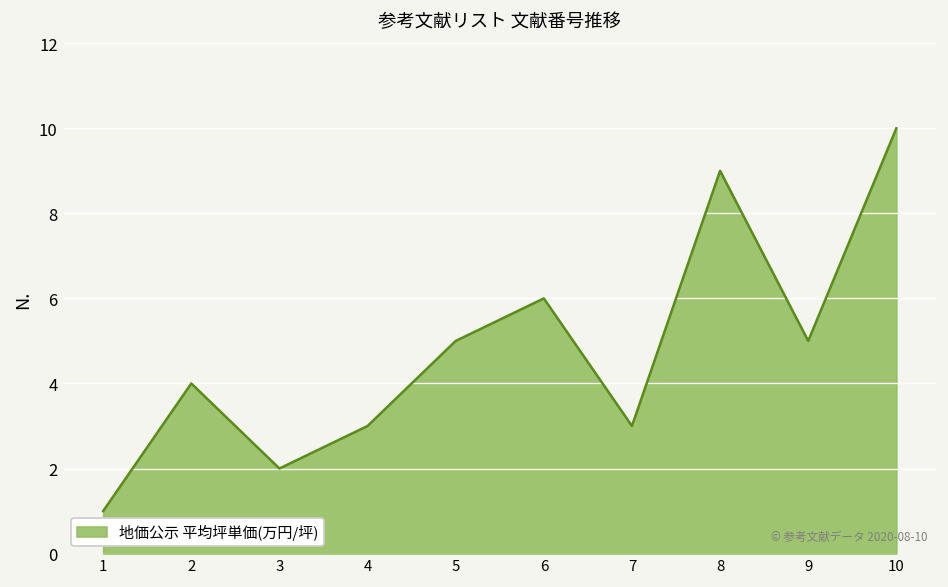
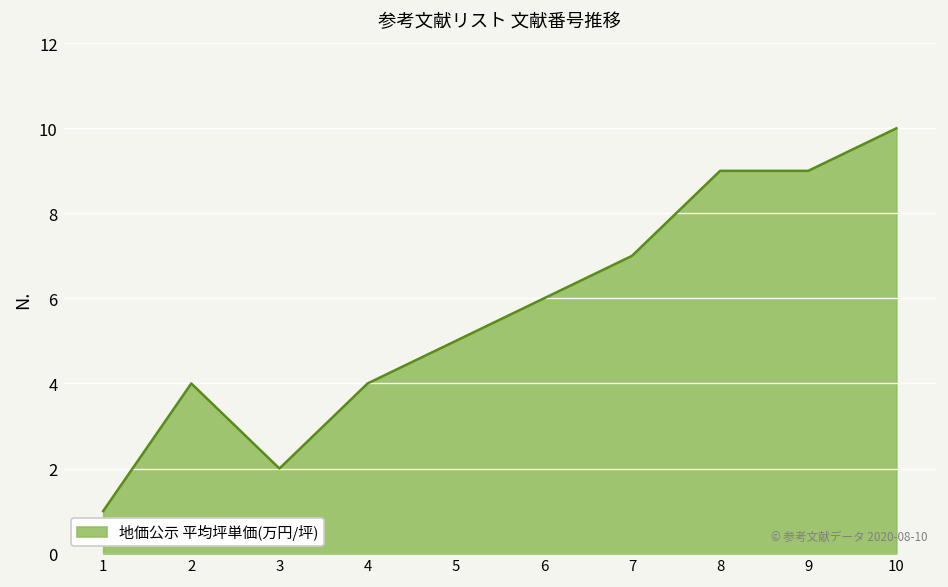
4: 3 -> 4
7: 3 -> 7
9: 5 -> 9
